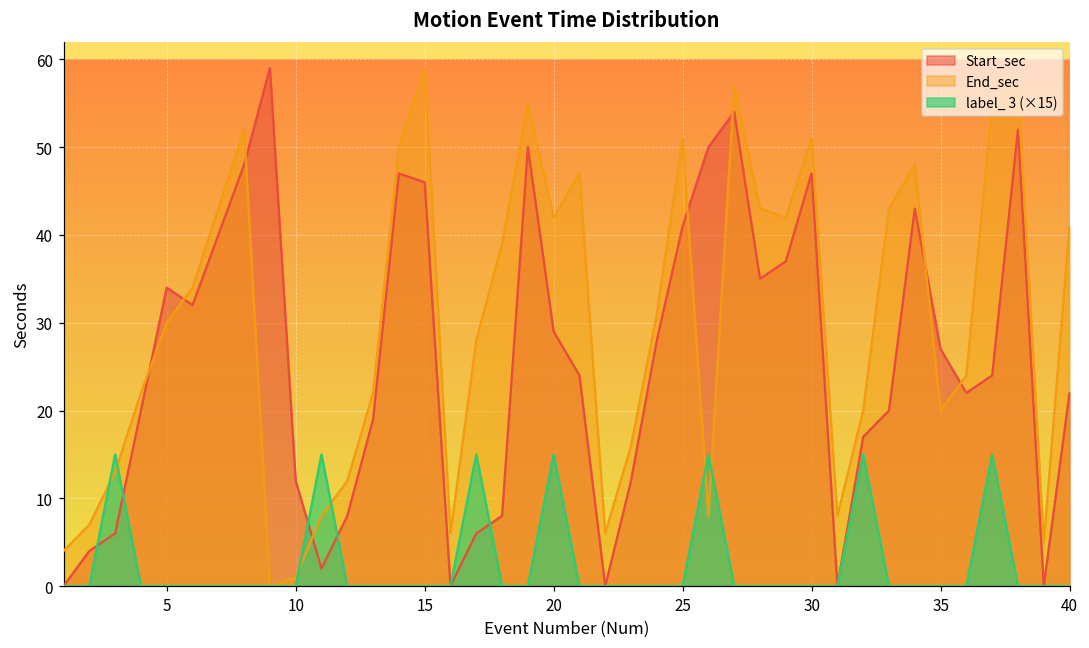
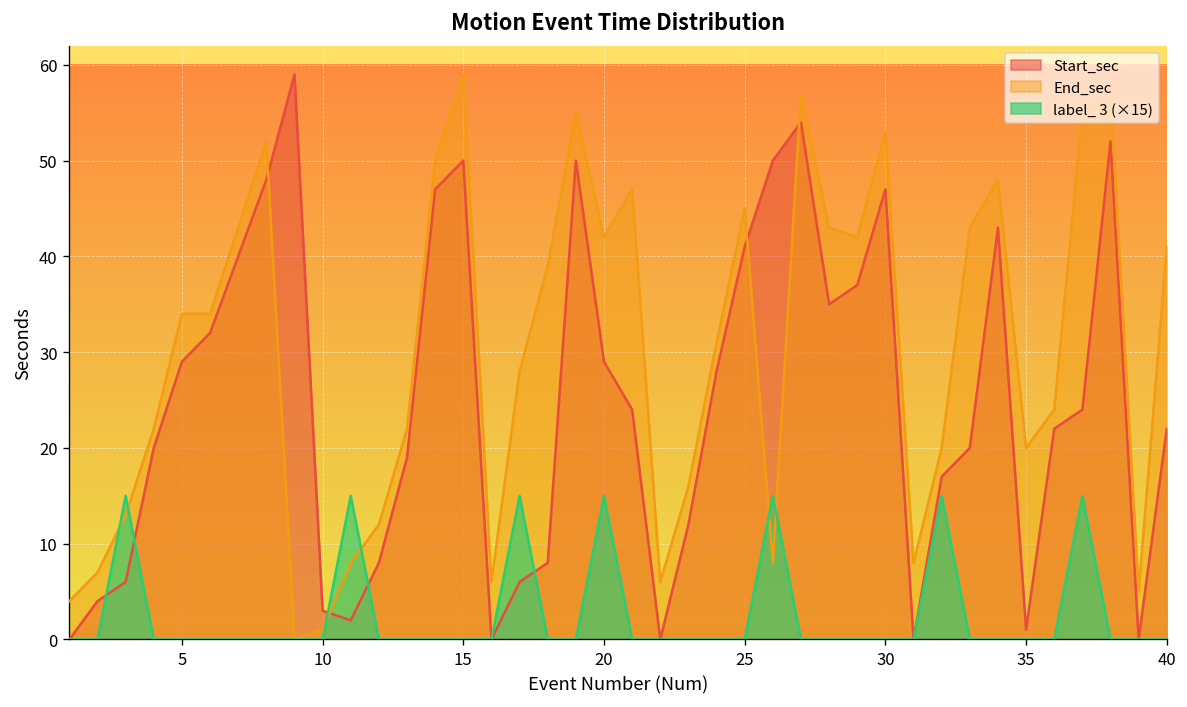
Start_sec, 5: 34 -> 29
End_sec, 5: 30 -> 34
Start_sec, 10: 12 -> 3
Start_sec, 15: 46 -> 50
End_sec, 25: 51 -> 45
End_sec, 30: 51 -> 53
Start_sec, 35: 27 -> 1
